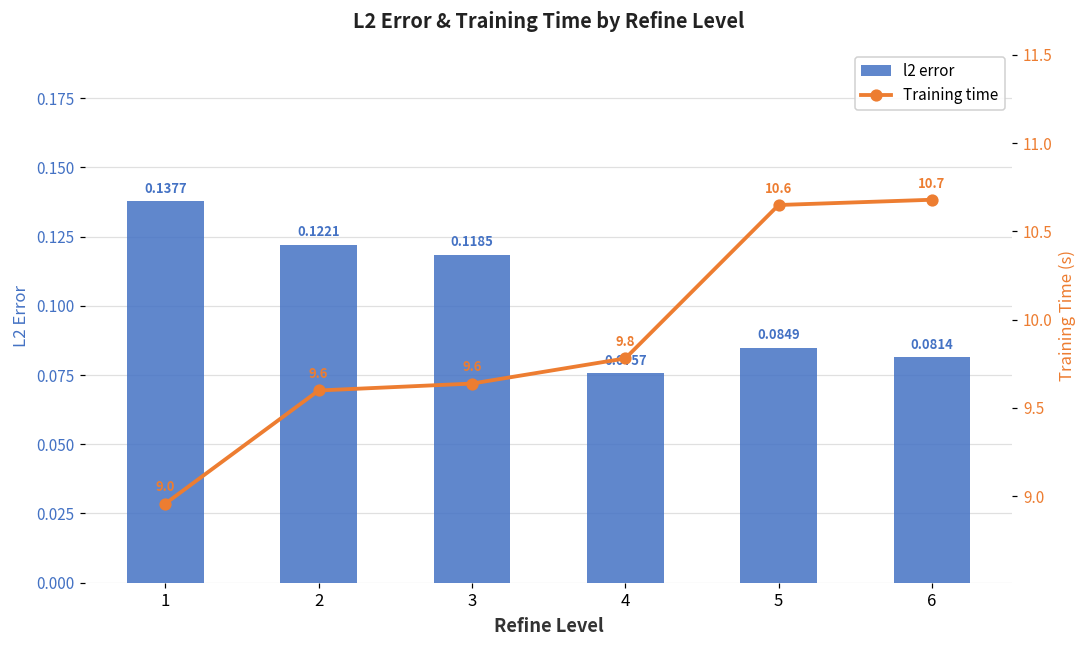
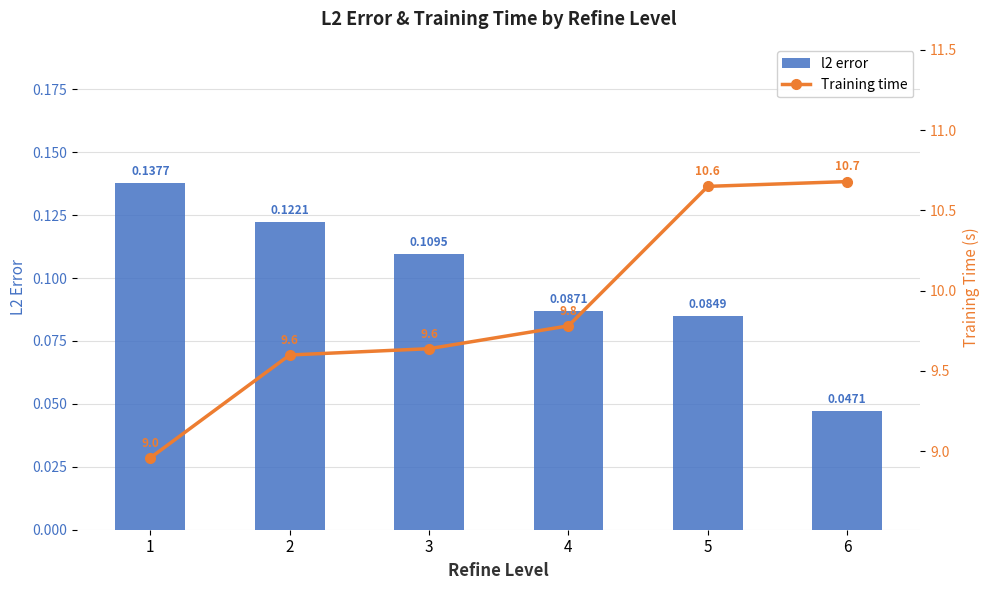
l2 error, 3: 0.1185 -> 0.1095
l2 error, 4: 0.0757 -> 0.0871
l2 error, 6: 0.0814 -> 0.0471
